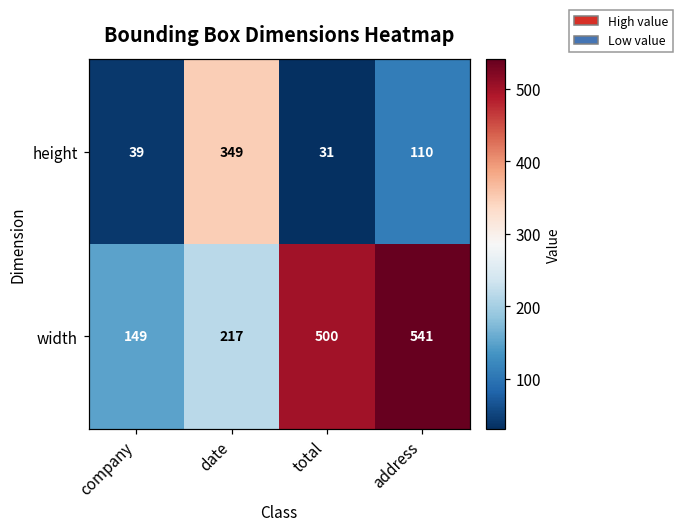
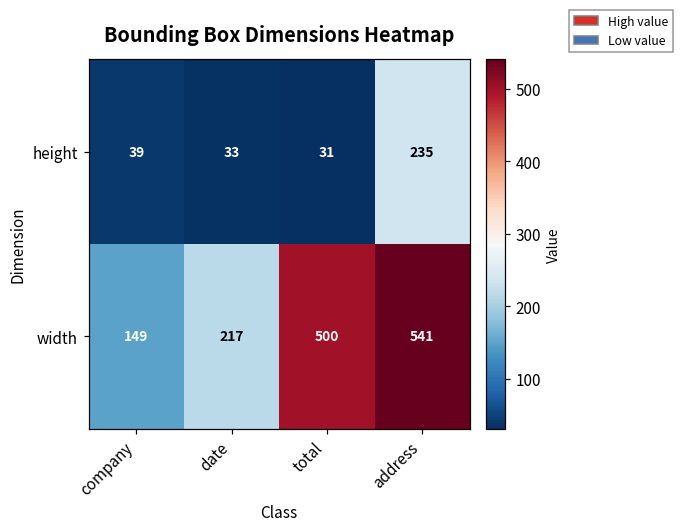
height, date: 349 -> 33
height, address: 110 -> 235
